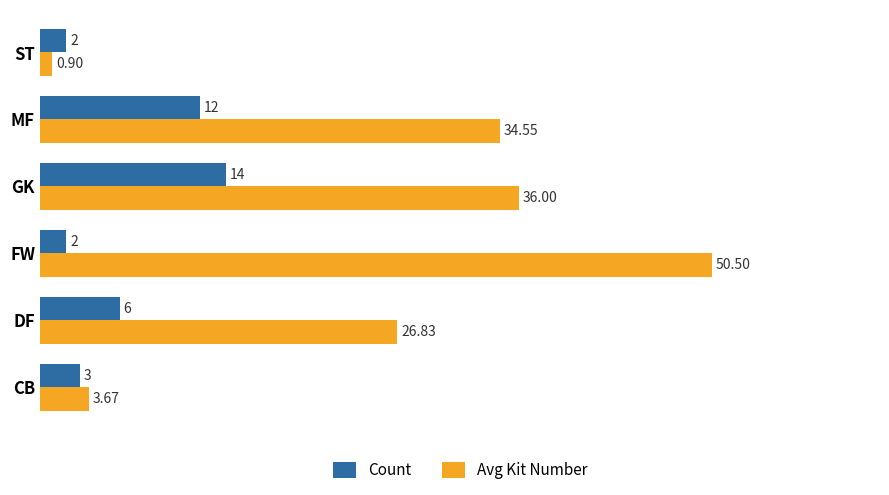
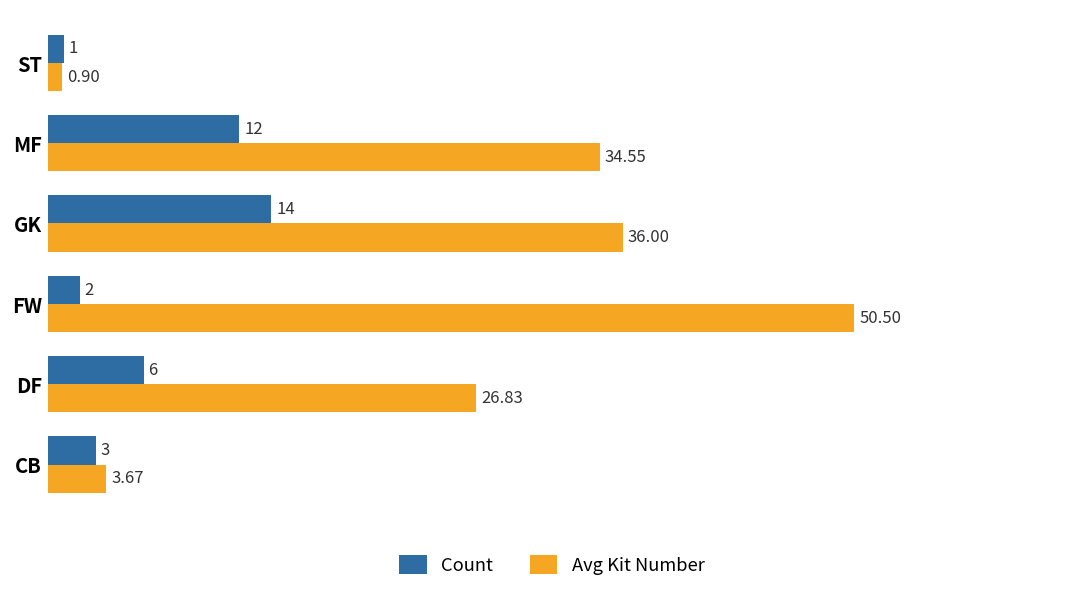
Count, ST: 2 -> 1
